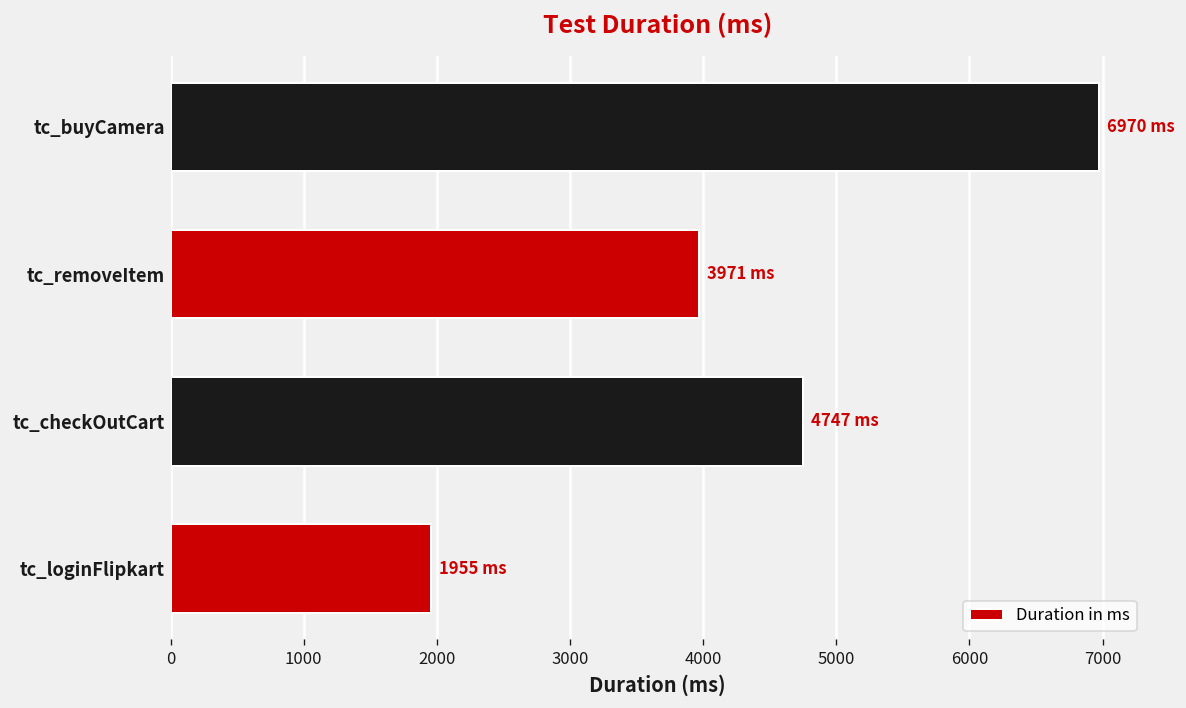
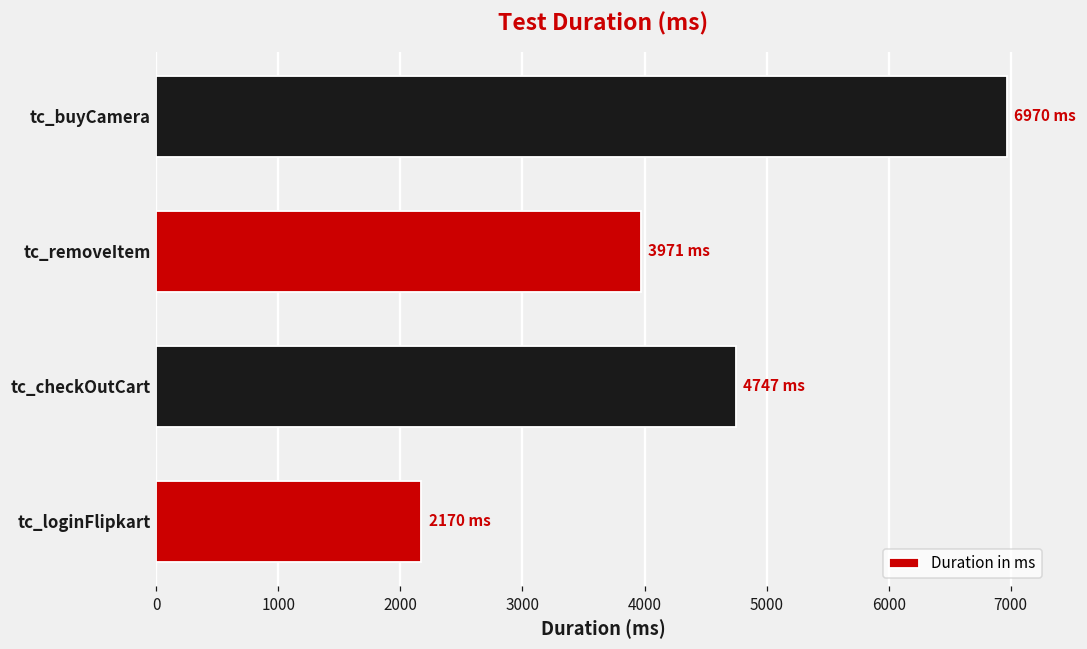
tc_loginFlipkart: 1955 -> 2170
